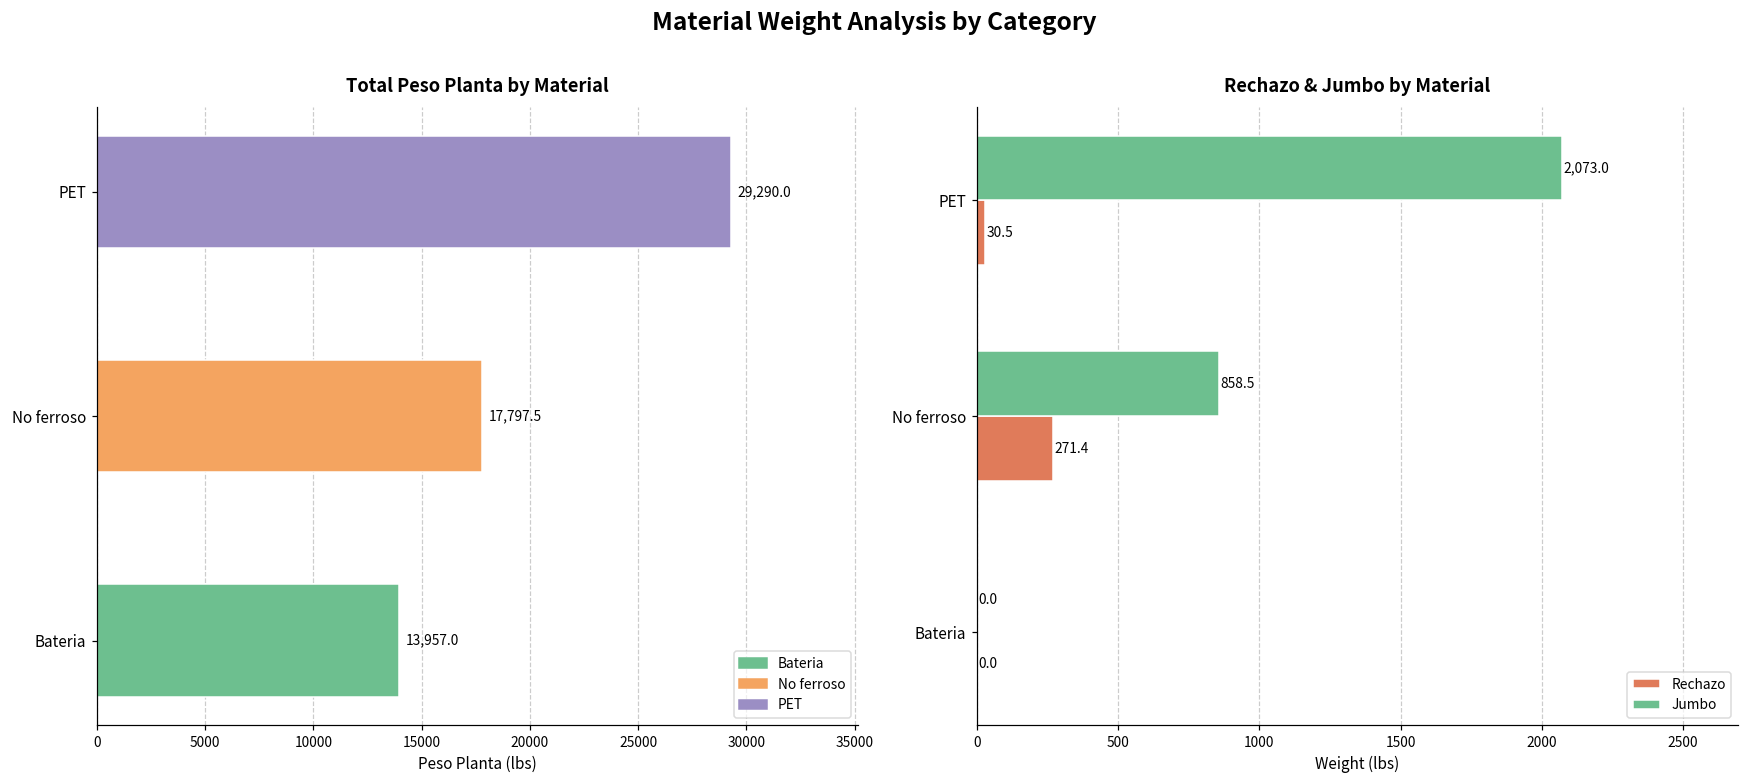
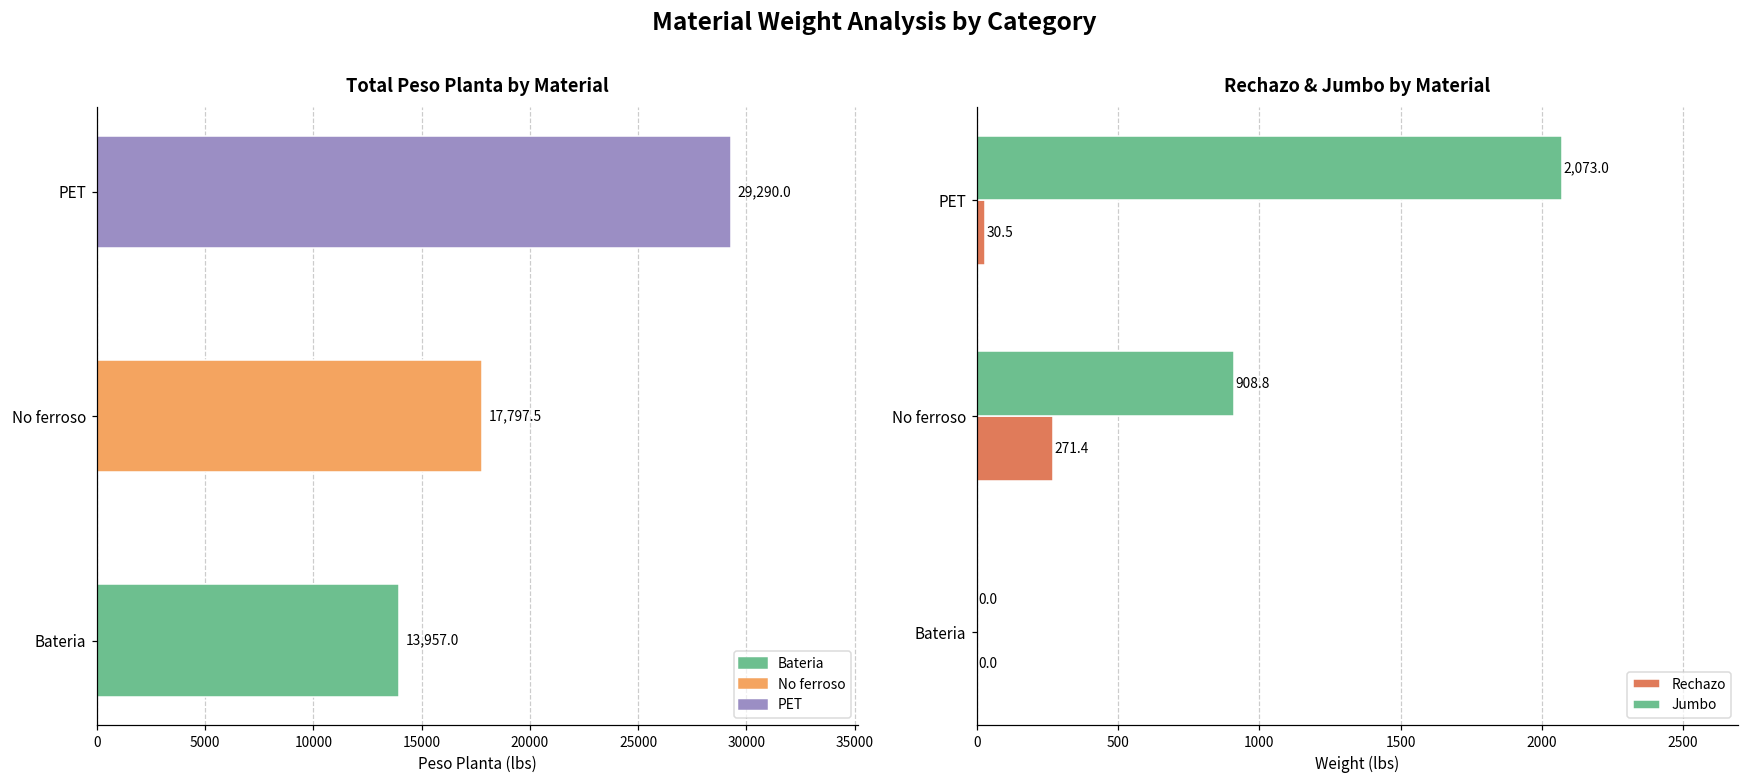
Rechazo & Jumbo by Material, Jumbo, No ferroso: 858.5 -> 908.8
